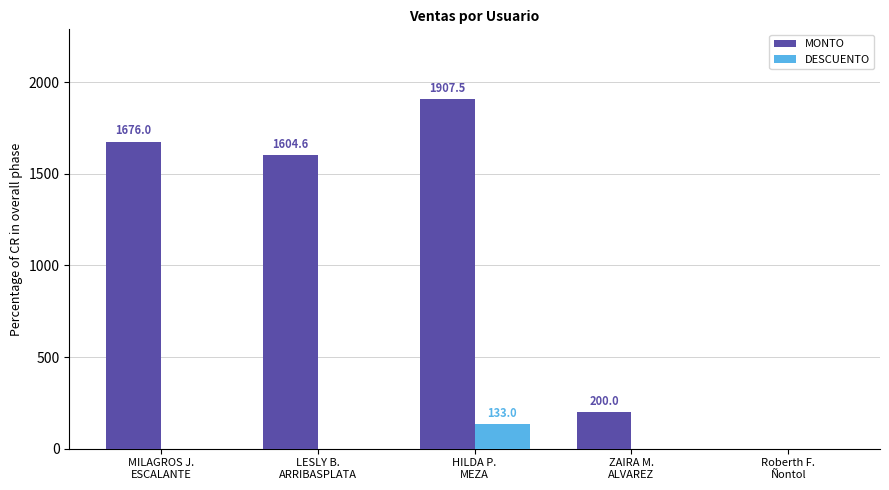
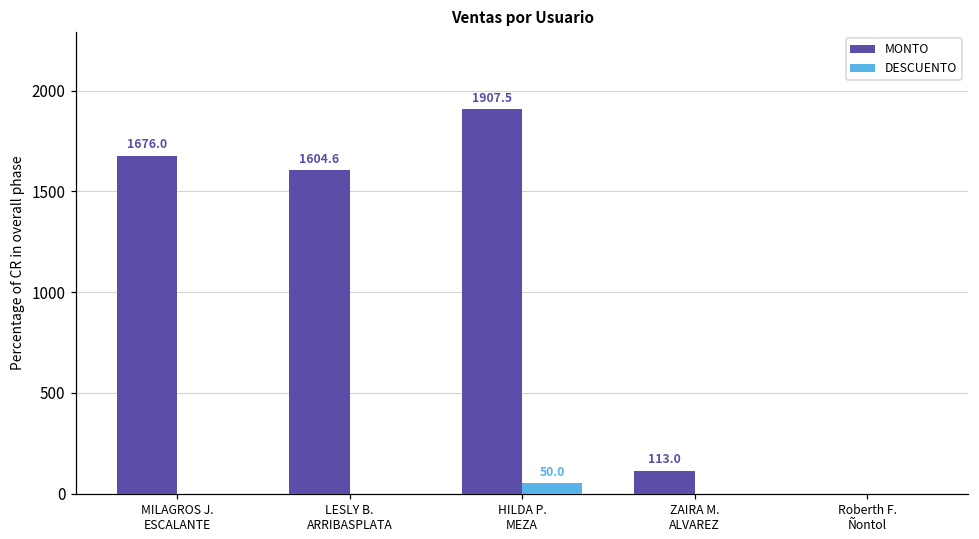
DESCUENTO, HILDA P. MEZA: 133.0 -> 50.0
MONTO, ZAIRA M. ALVAREZ: 200.0 -> 113.0
